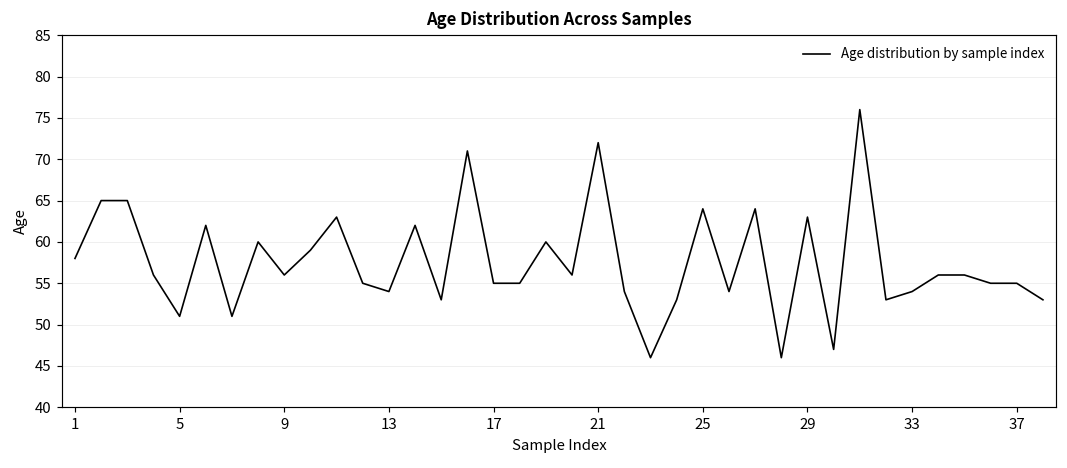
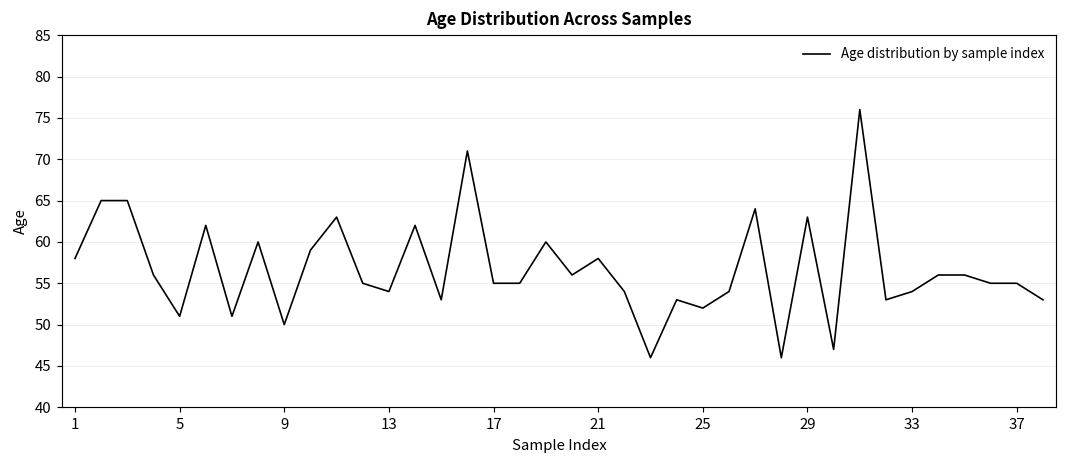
9: 56 -> 50
21: 72 -> 58
25: 64 -> 52
